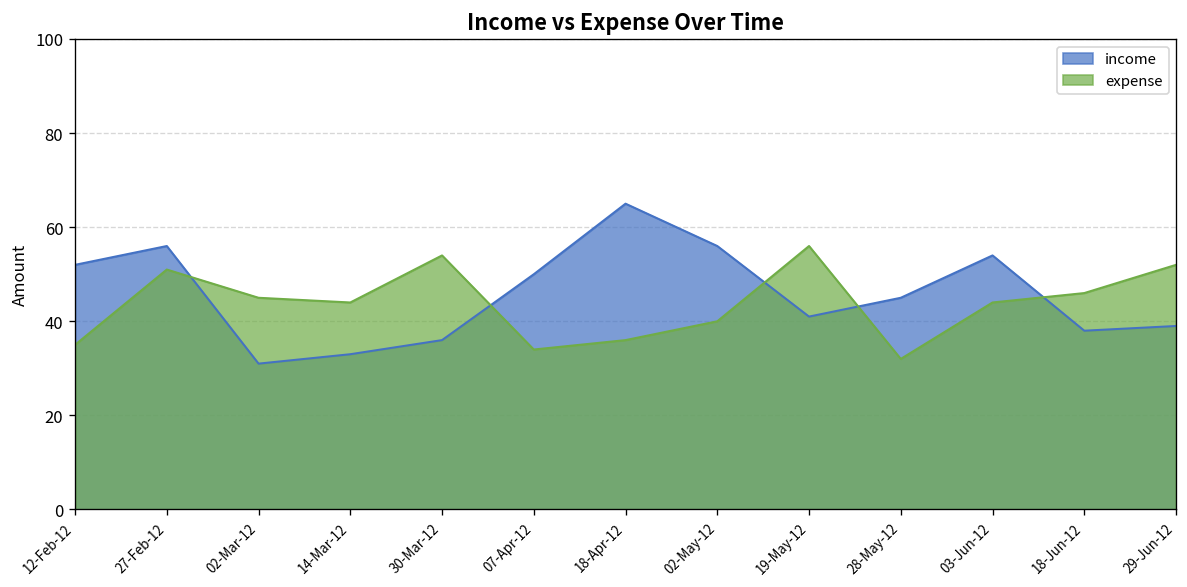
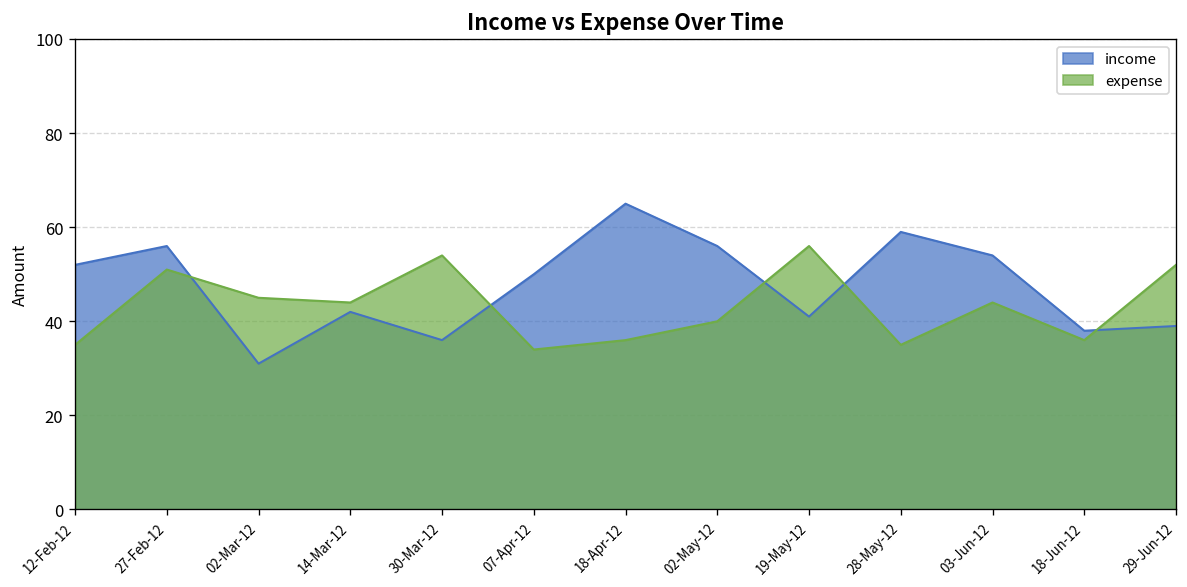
income, 14-Mar-12: 33 -> 42
income, 28-May-12: 45 -> 59
expense, 28-May-12: 32 -> 35
expense, 18-Jun-12: 46 -> 36
